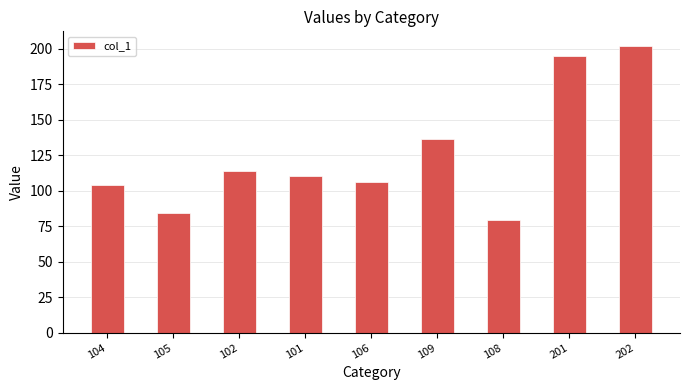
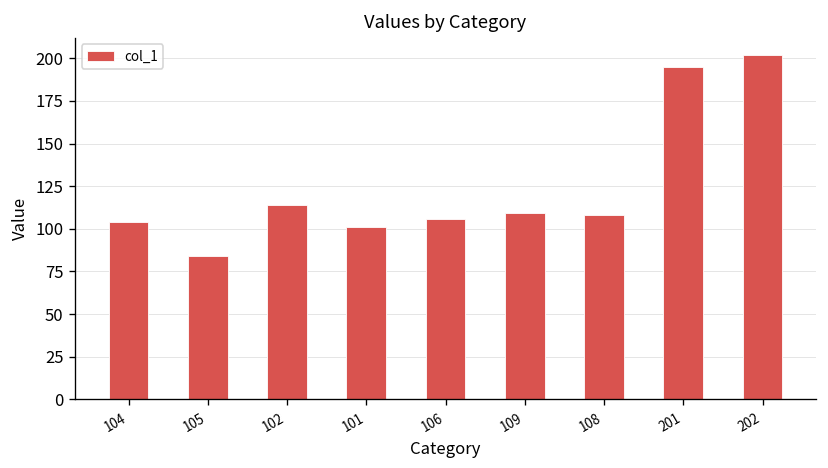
101: 110 -> 101
109: 136 -> 109
108: 79 -> 108
